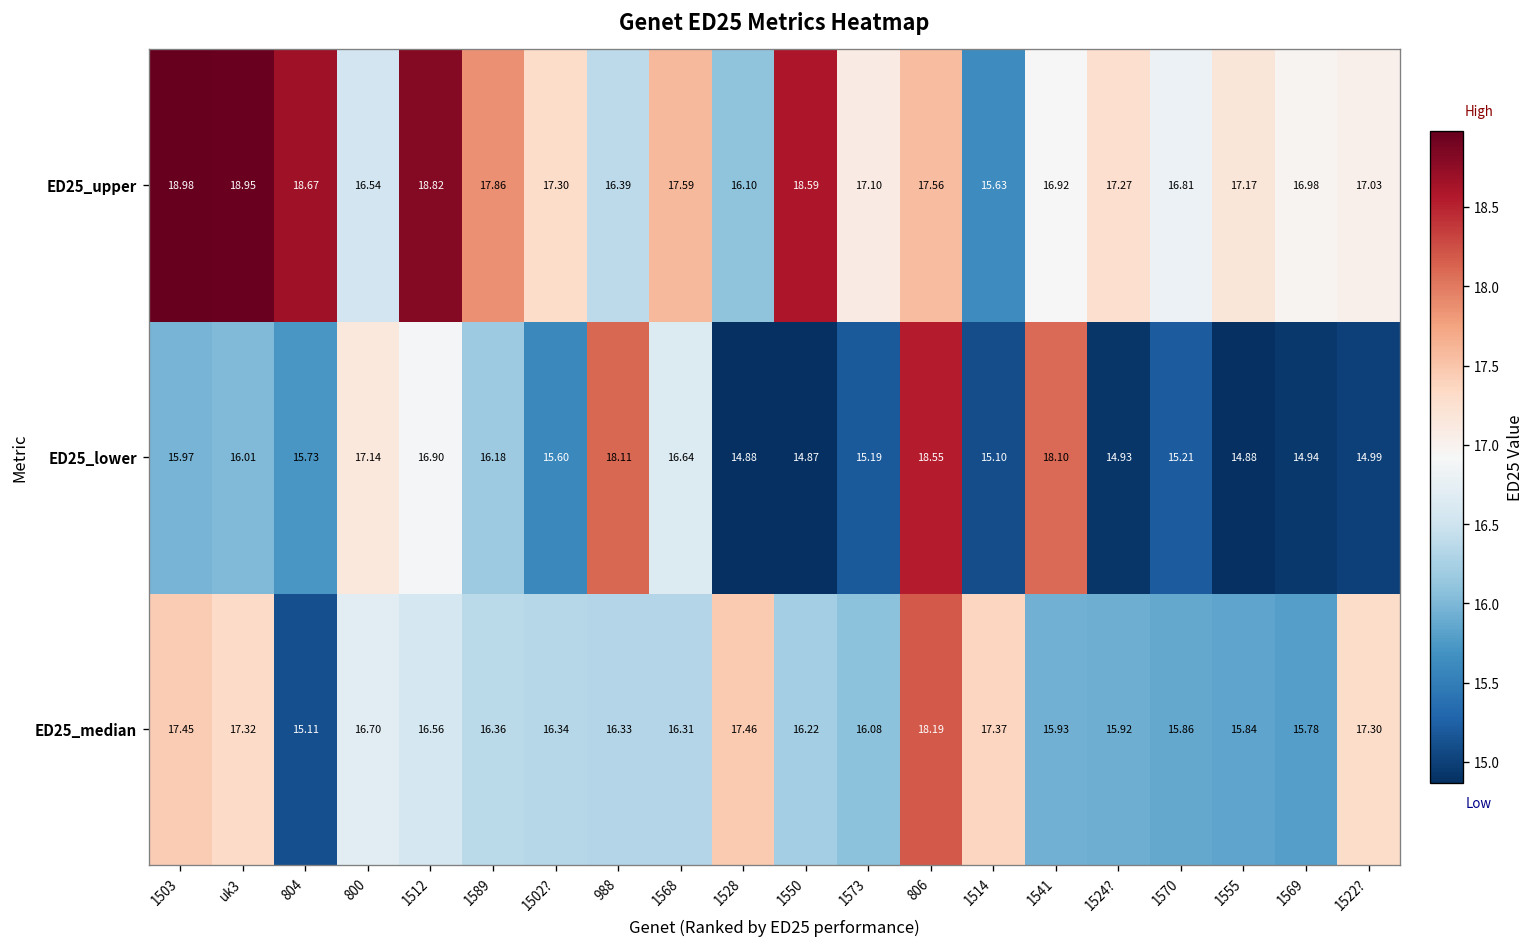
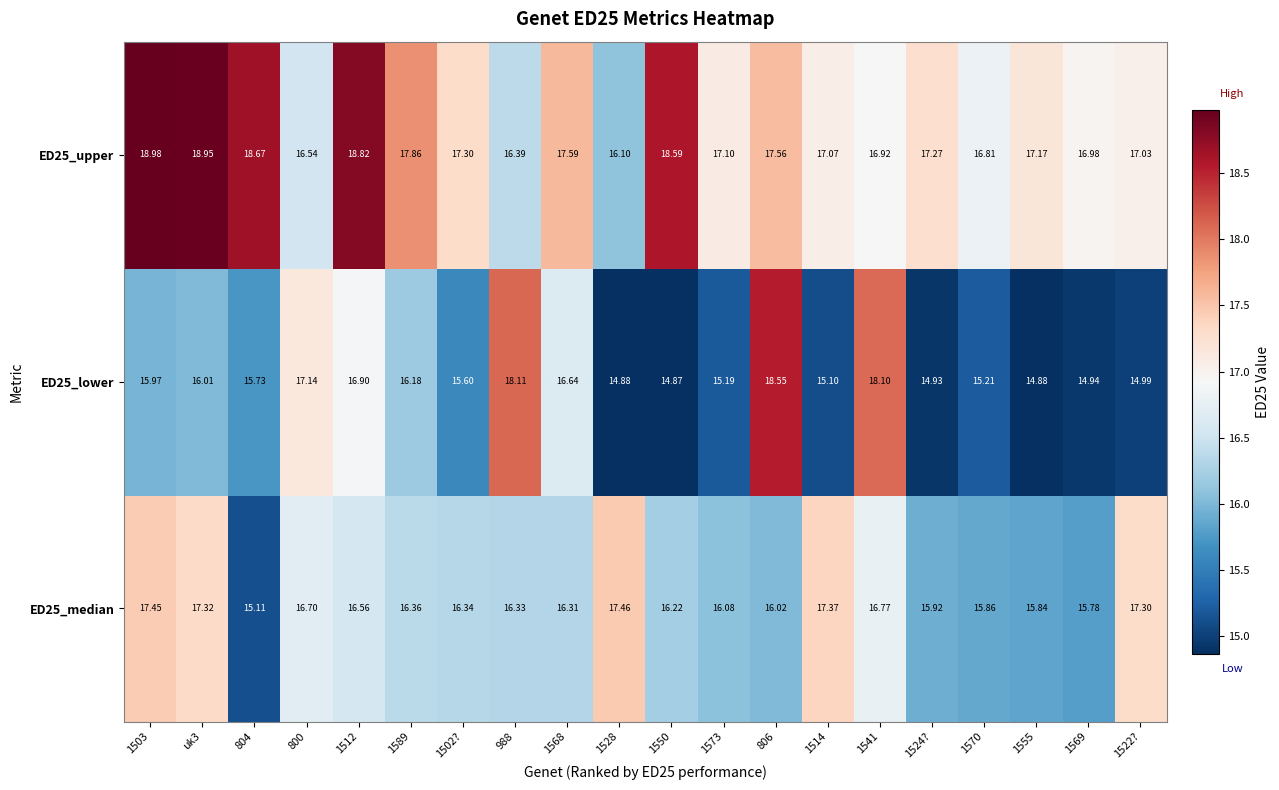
ED25_upper, 1514: 15.63 -> 17.07
ED25_median, 806: 18.19 -> 16.02
ED25_median, 1541: 15.93 -> 16.77
